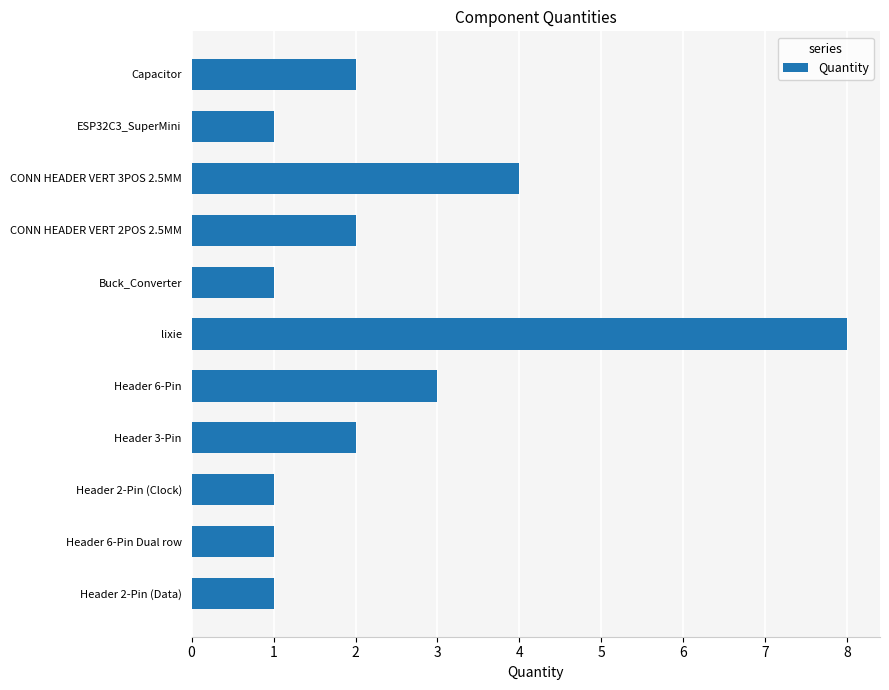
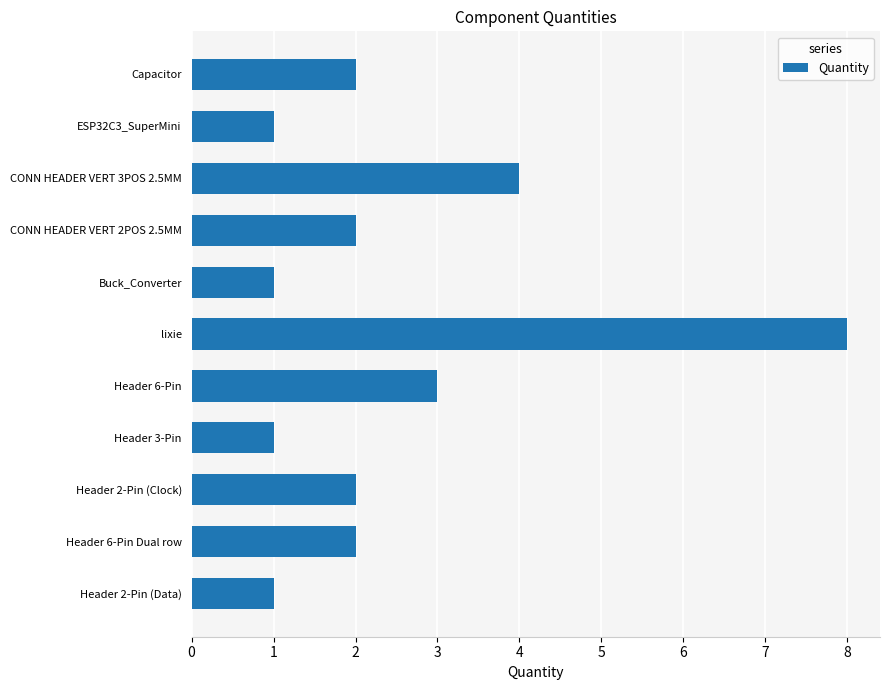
Header 3-Pin: 2 -> 1
Header 2-Pin (Clock): 1 -> 2
Header 6-Pin Dual row: 1 -> 2
